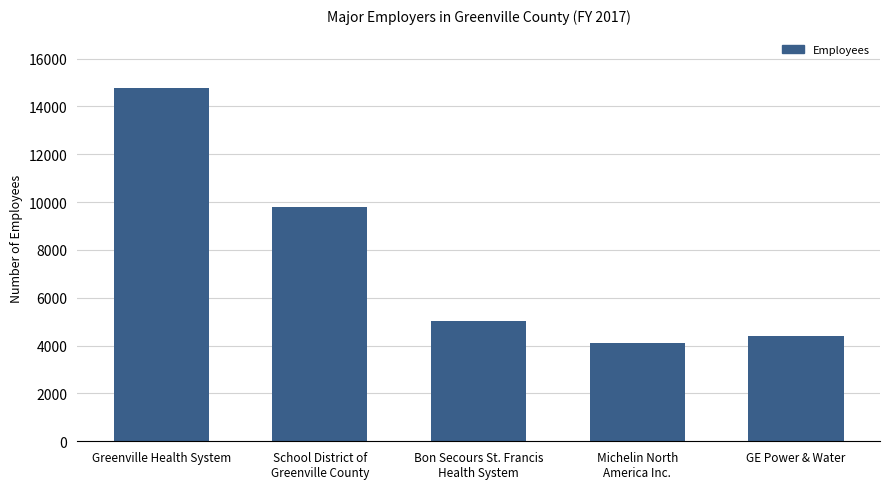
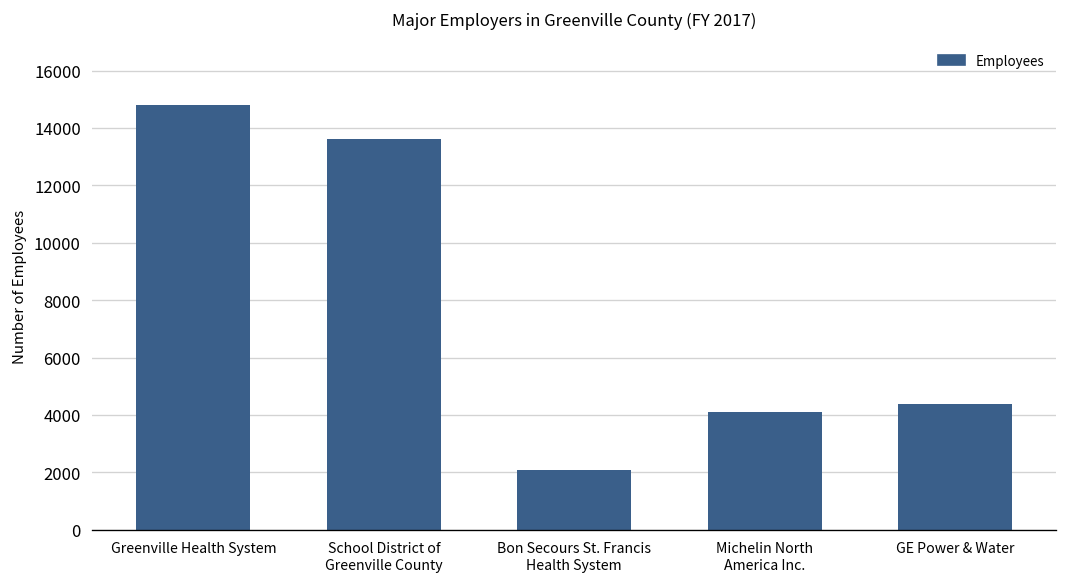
School District of Greenville County: 9800 -> 13600
Bon Secours St. Francis Health System: 5000 -> 2100
